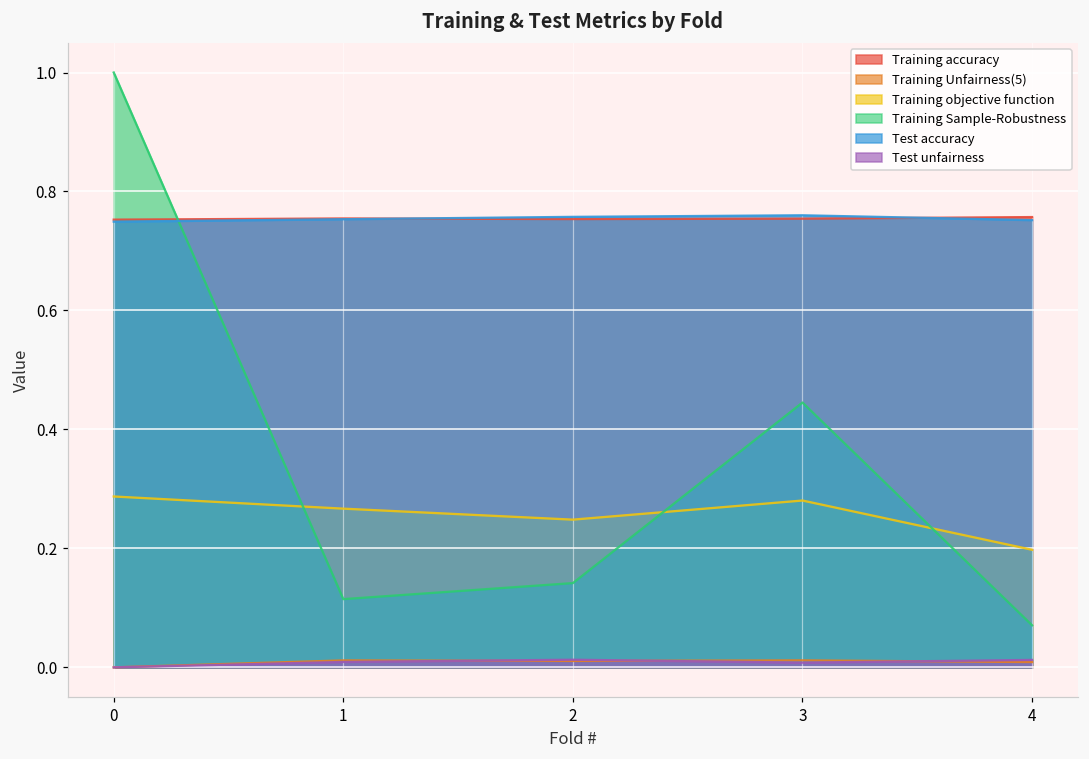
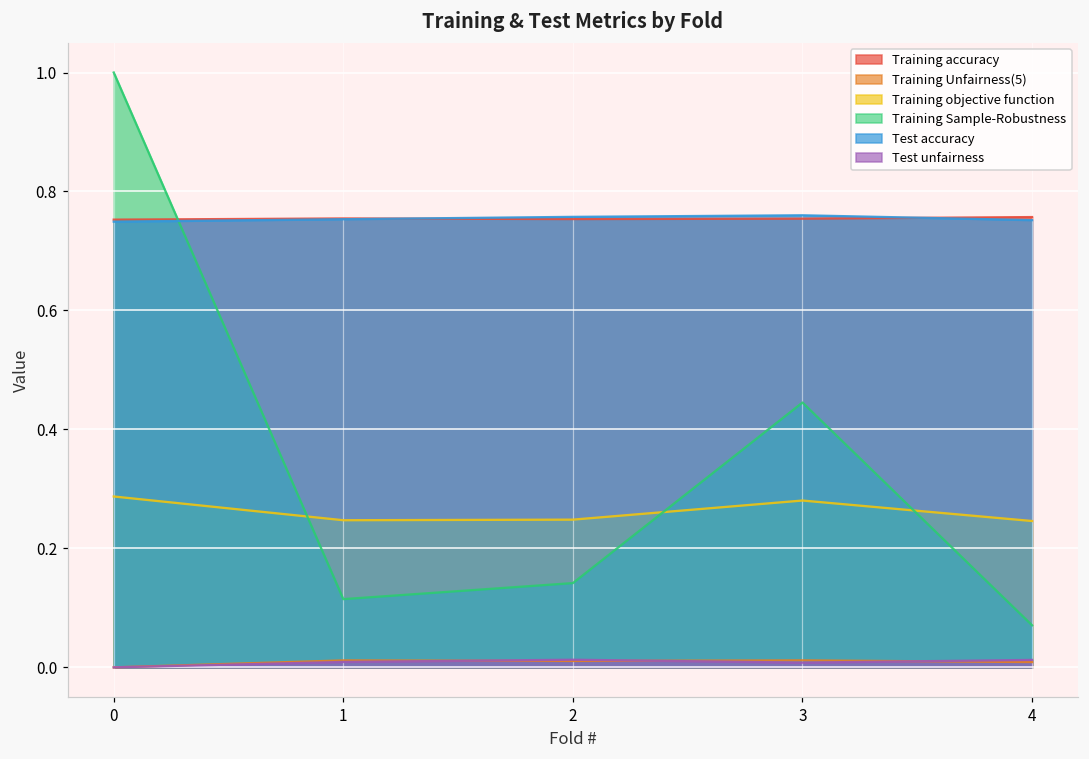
Training objective function, 1: 0.27 -> 0.25
Training objective function, 4: 0.20 -> 0.25
